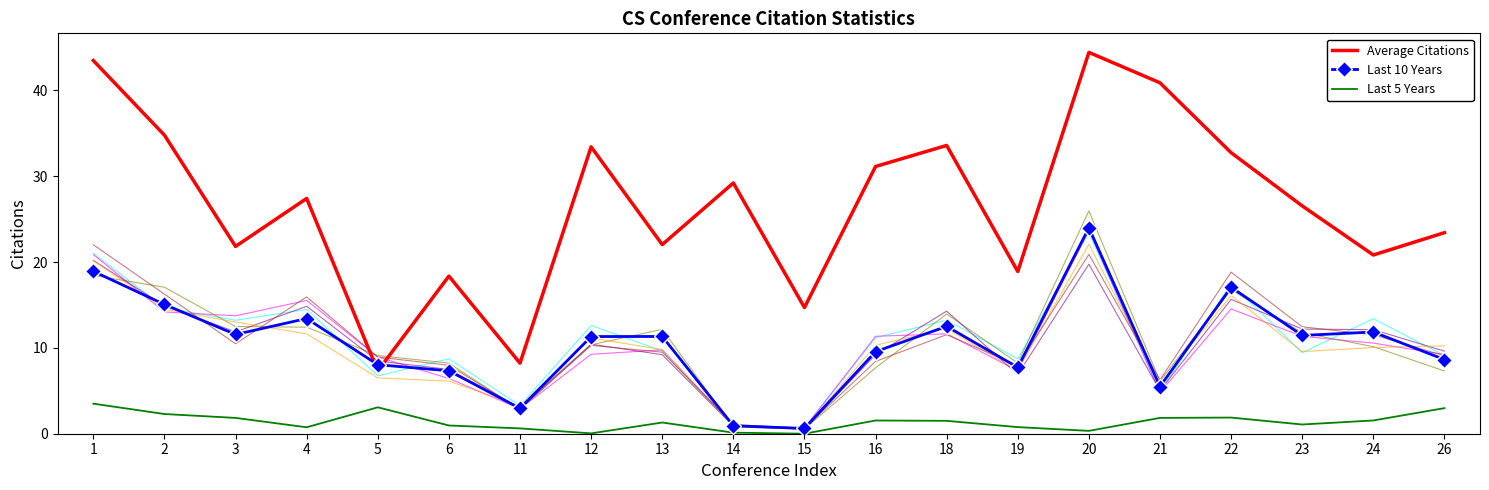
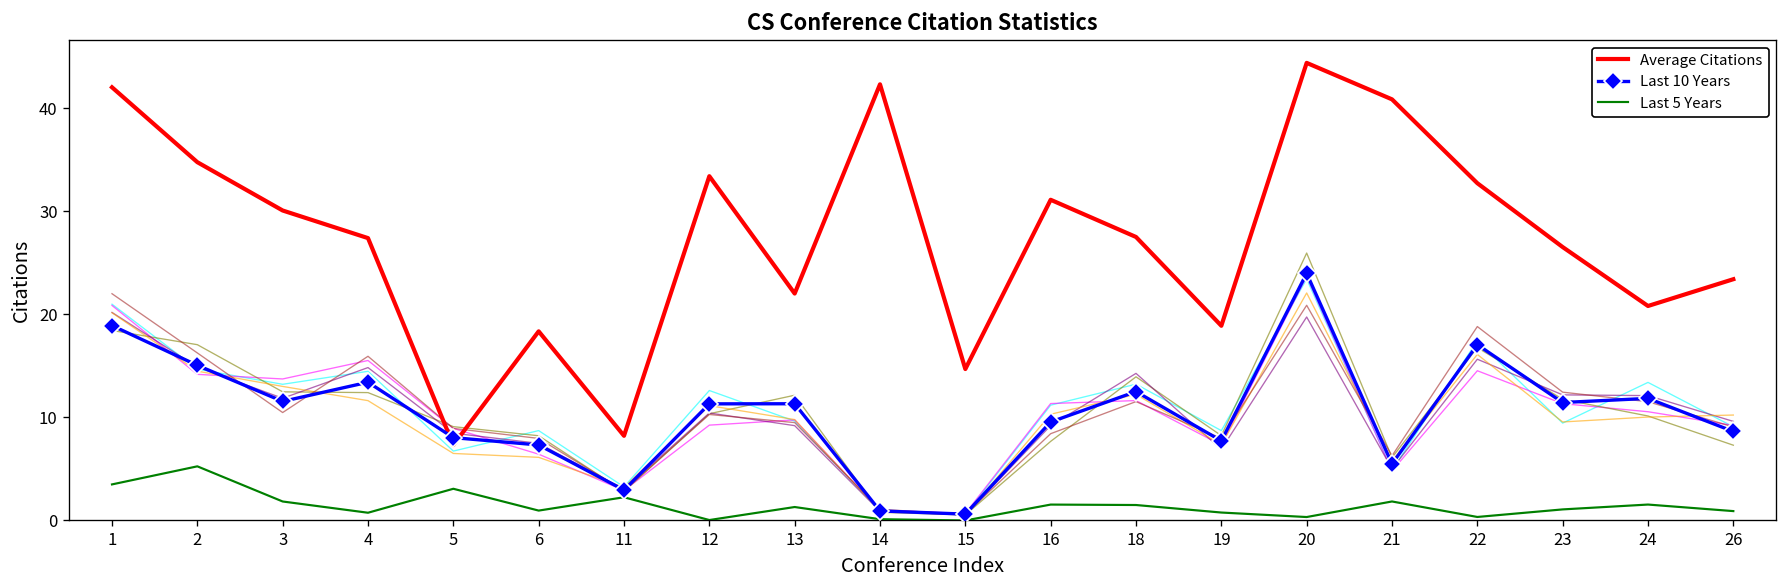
Average Citations, 1: 43 -> 42
Last 5 Years, 2: 2 -> 5
Average Citations, 3: 22 -> 30
Last 5 Years, 11: 1 -> 2
Average Citations, 14: 29 -> 42
Average Citations, 18: 34 -> 28
Last 5 Years, 22: 2 -> 0
Last 5 Years, 26: 3 -> 1
